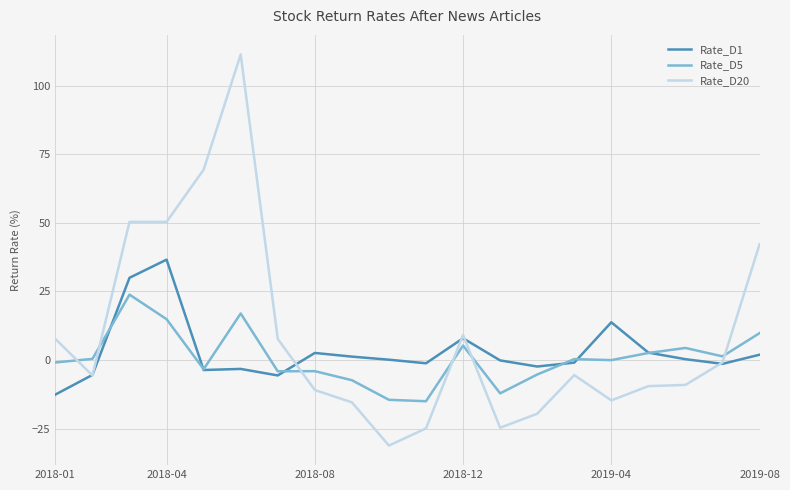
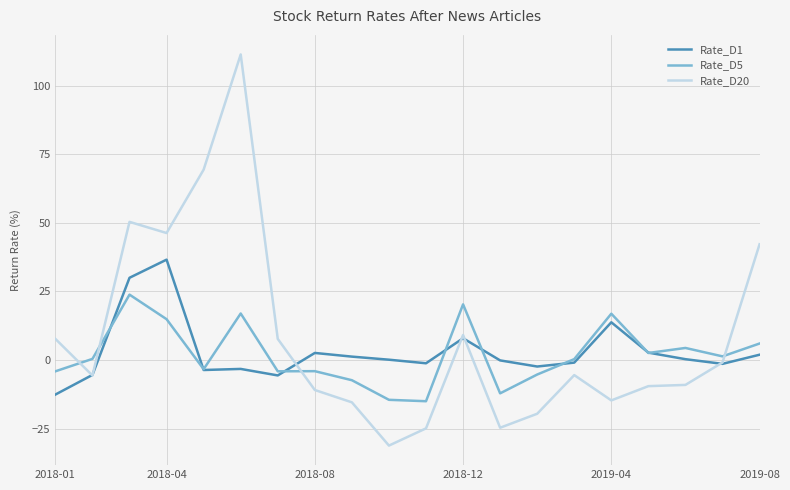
Rate_D5, 2018-01: -1 -> -4
Rate_D20, 2018-04: 50 -> 46
Rate_D5, 2018-12: 5 -> 20
Rate_D5, 2019-04: 0 -> 17
Rate_D5, 2019-08: 10 -> 6
